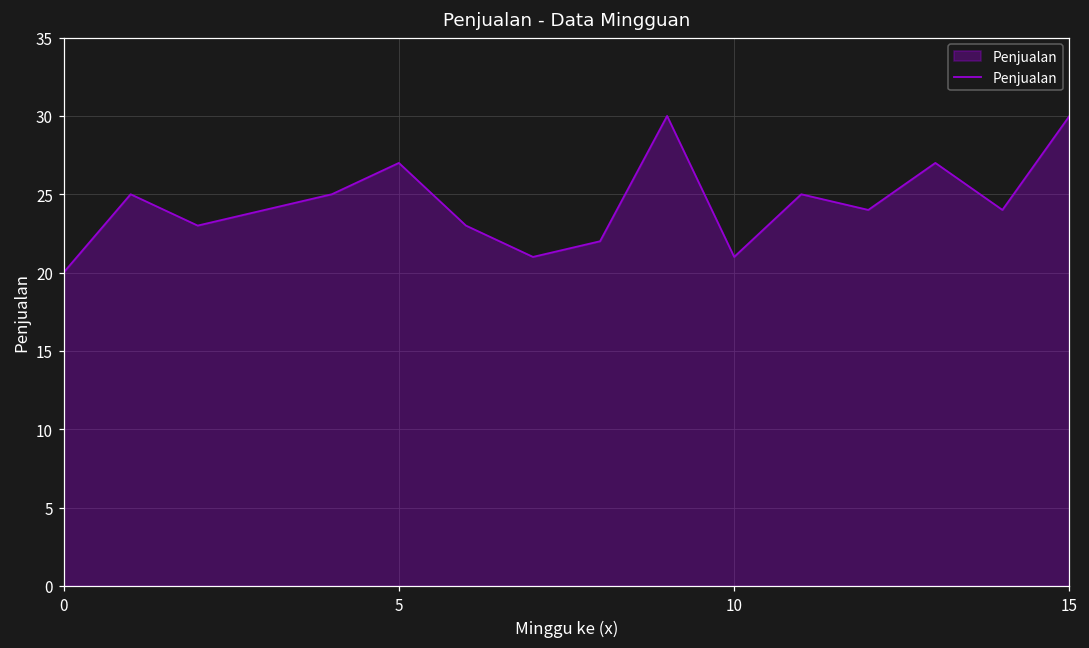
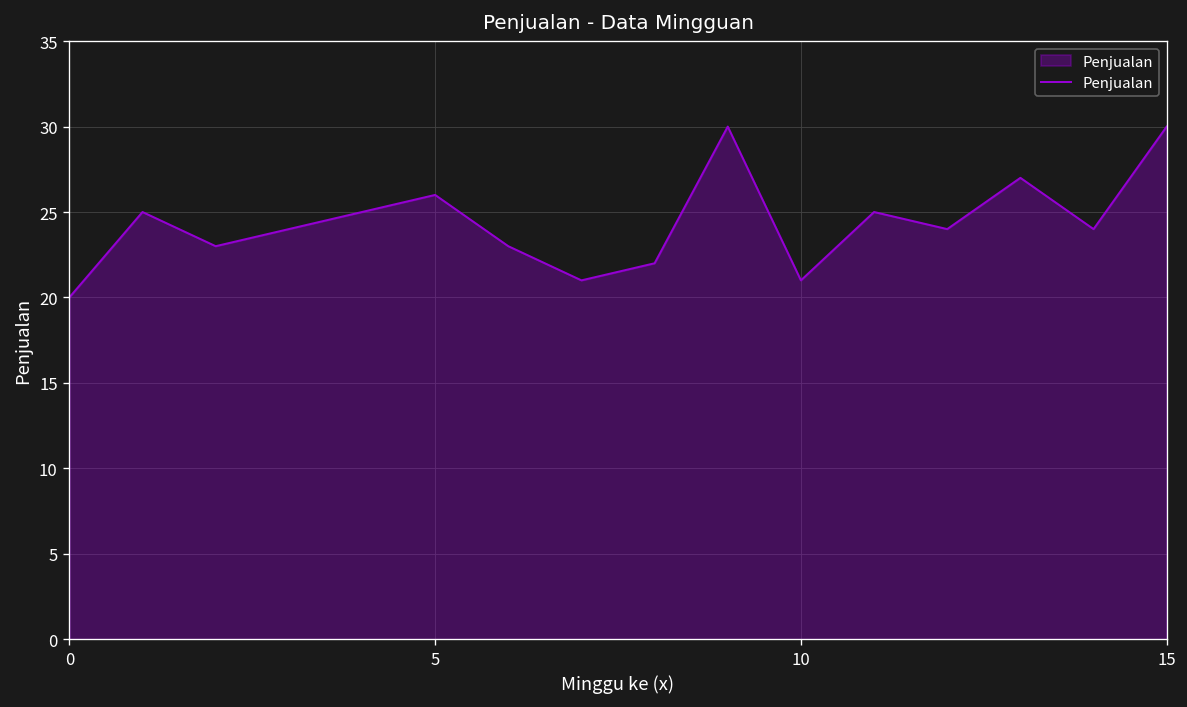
5: 27 -> 26
